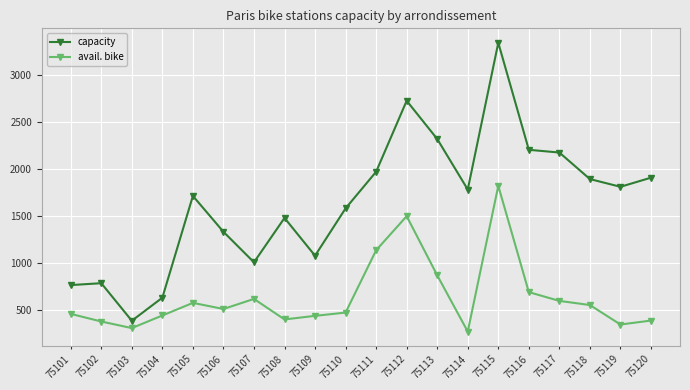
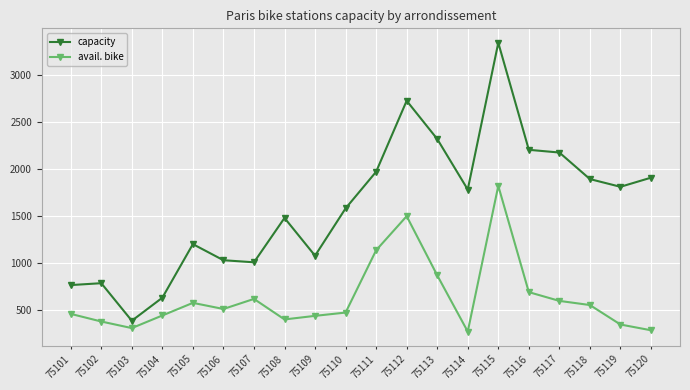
capacity, 75105: 1700 -> 1200
capacity, 75106: 1300 -> 1000
avail. bike, 75120: 400 -> 300
